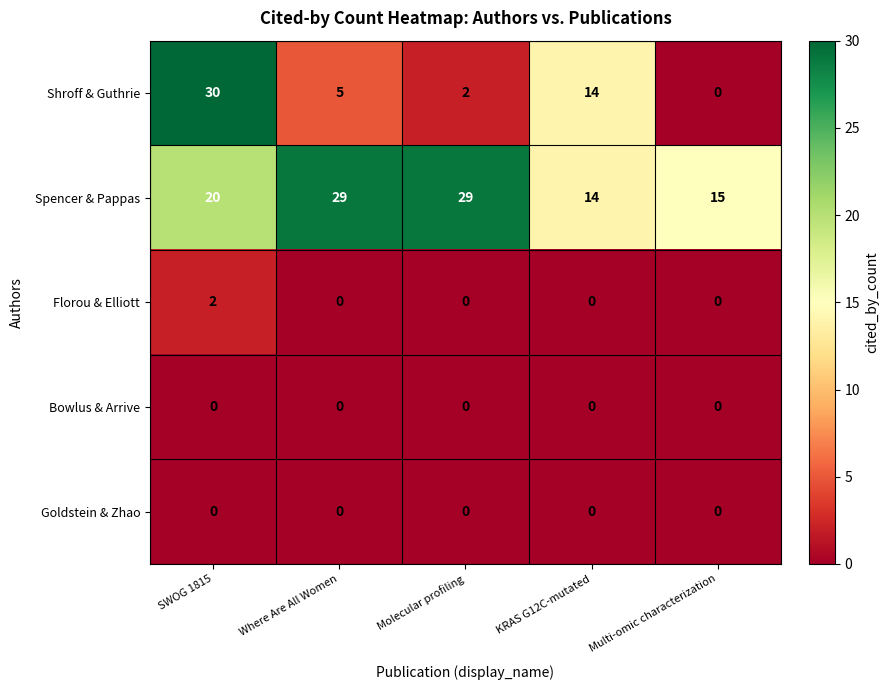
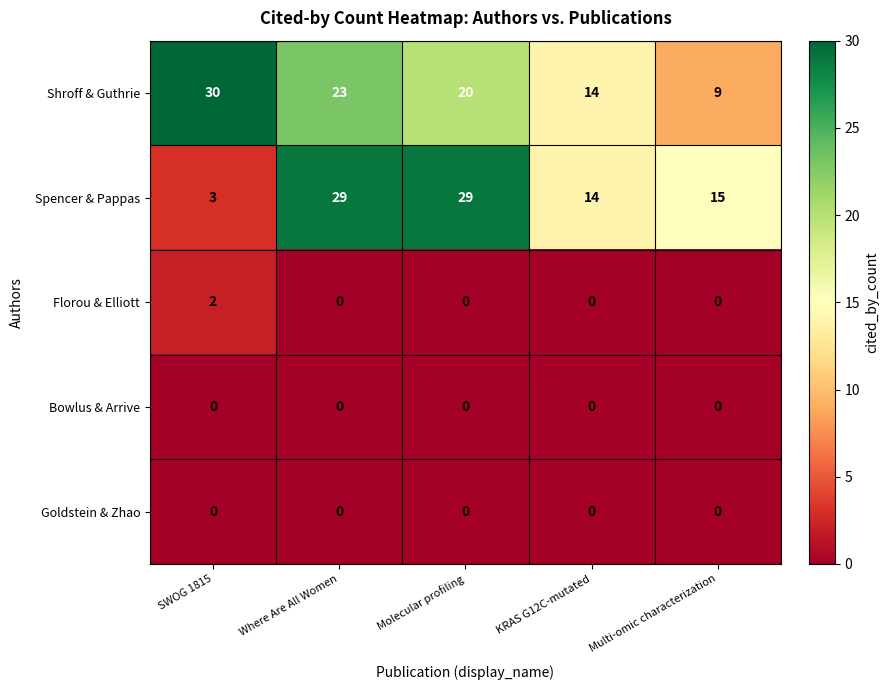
Shroff & Guthrie, Where Are All Women: 5 -> 23
Shroff & Guthrie, Molecular profiling: 2 -> 20
Shroff & Guthrie, Multi-omic characterization: 0 -> 9
Spencer & Pappas, SWOG 1815: 20 -> 3
